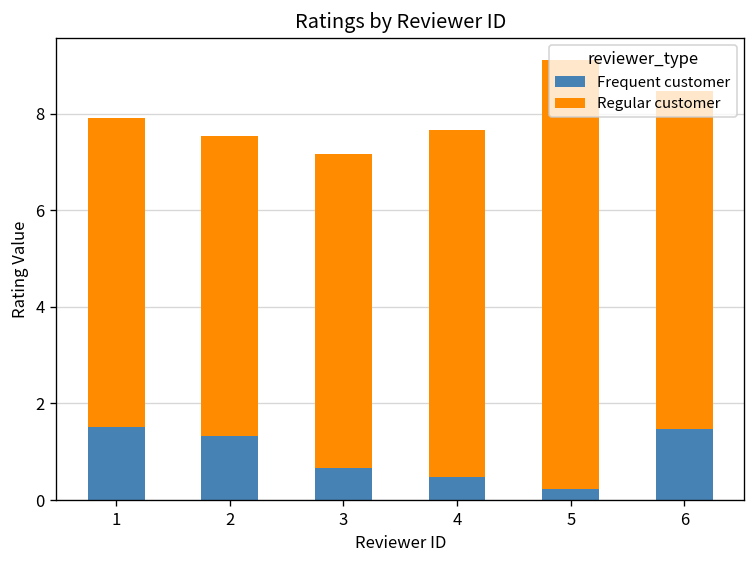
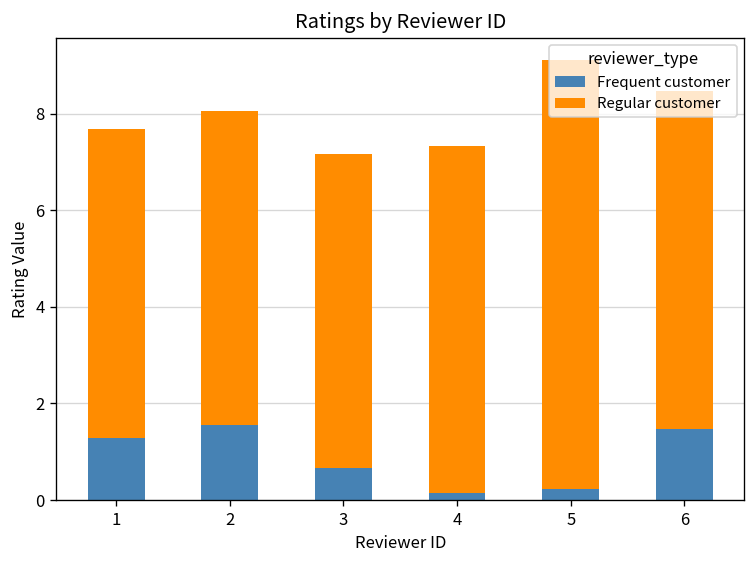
Frequent customer, 1: 1.5 -> 1.3
Frequent customer, 2: 1.3 -> 1.6
Regular customer, 2: 6.2 -> 6.5
Frequent customer, 4: 0.5 -> 0.1
